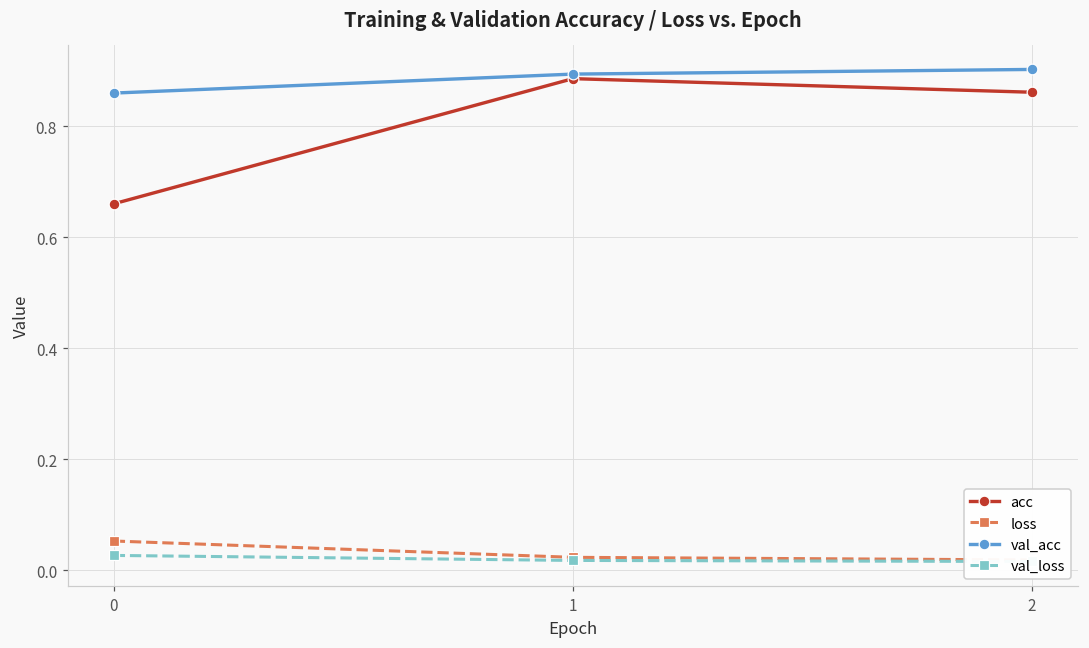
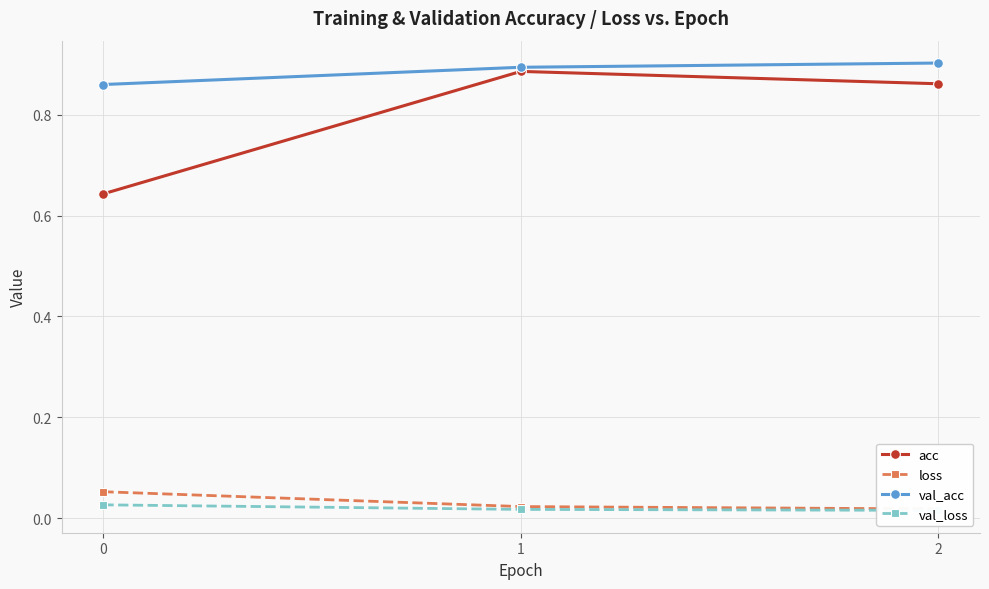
acc, 0: 0.66 -> 0.64
